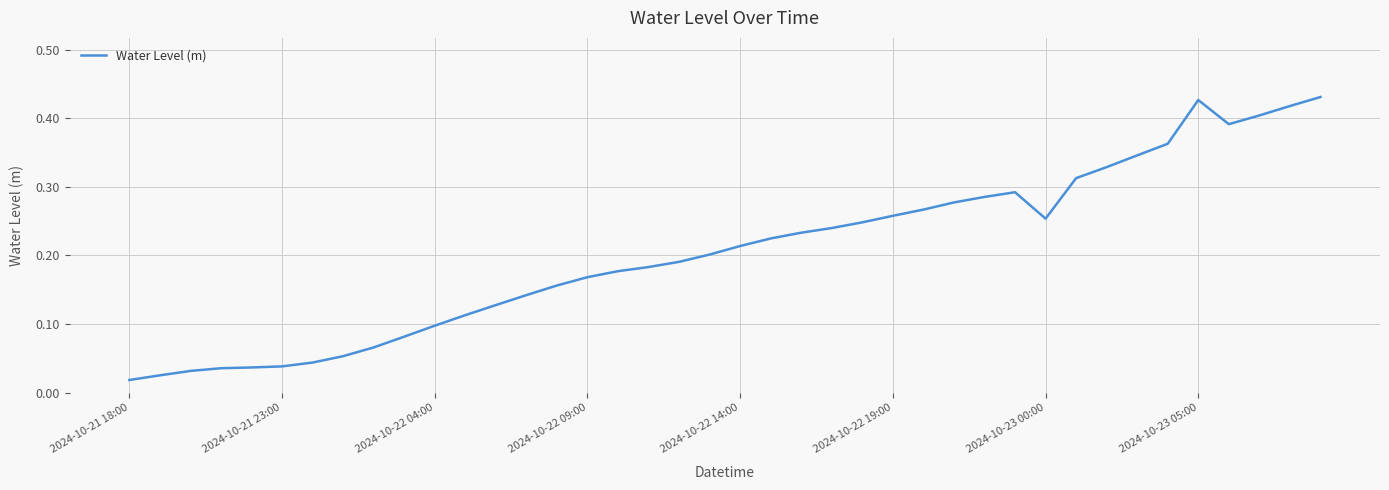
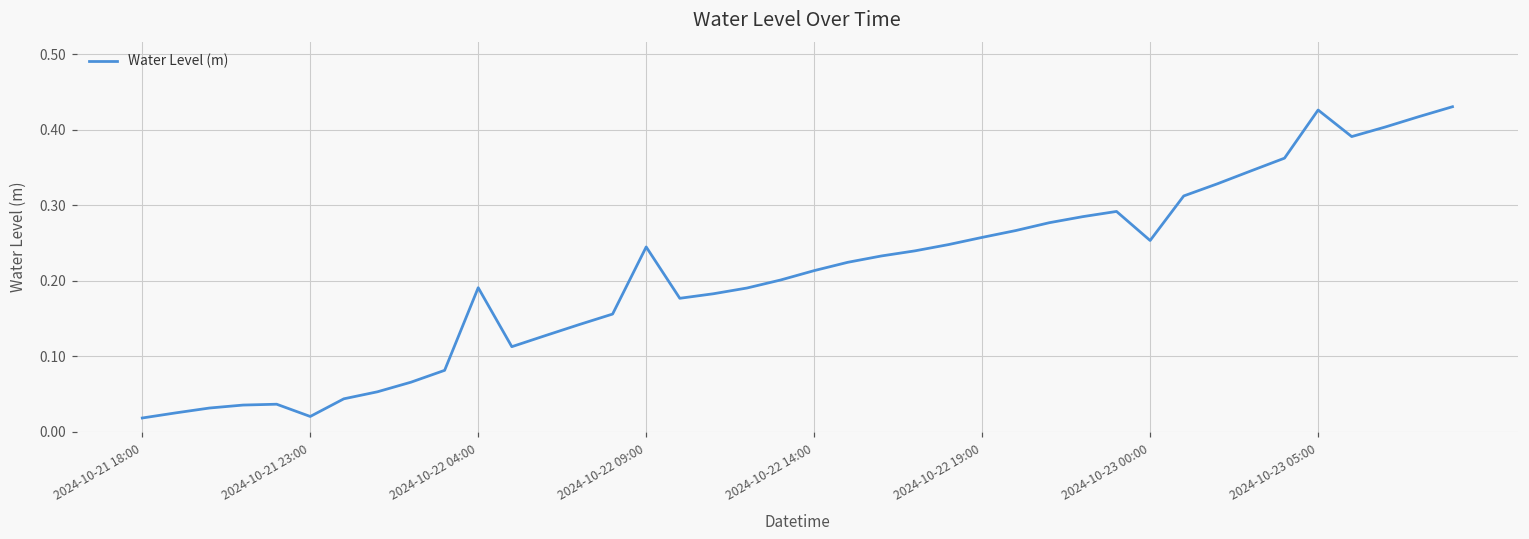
2024-10-21 23:00: 0.04 -> 0.02
2024-10-22 04:00: 0.10 -> 0.19
2024-10-22 09:00: 0.17 -> 0.25
